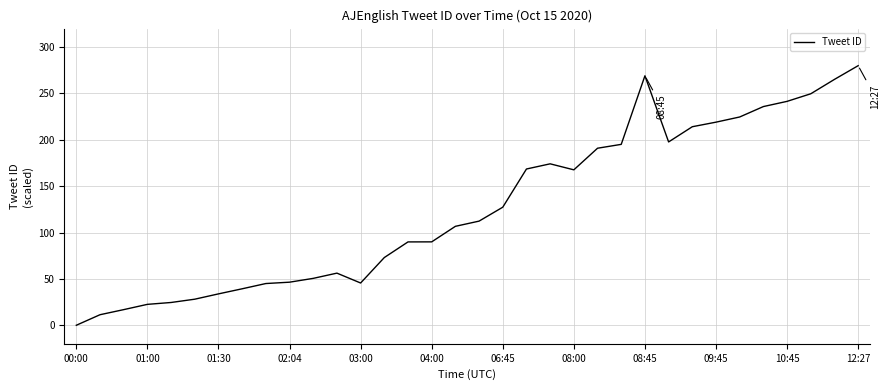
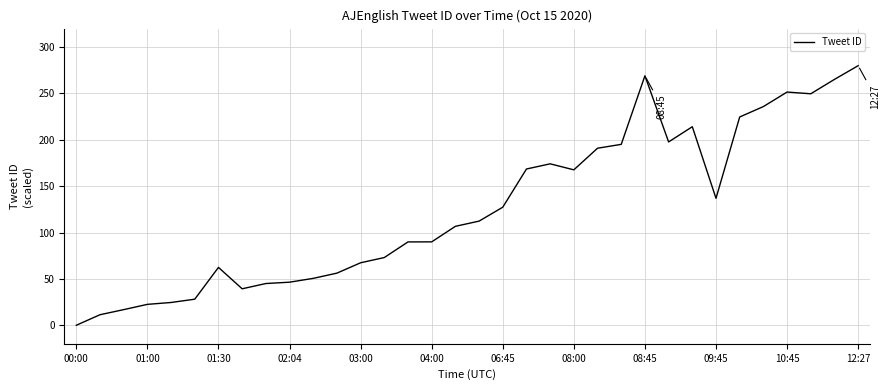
01:30: 30 -> 60
03:00: 50 -> 70
09:45: 220 -> 140
10:45: 240 -> 250
